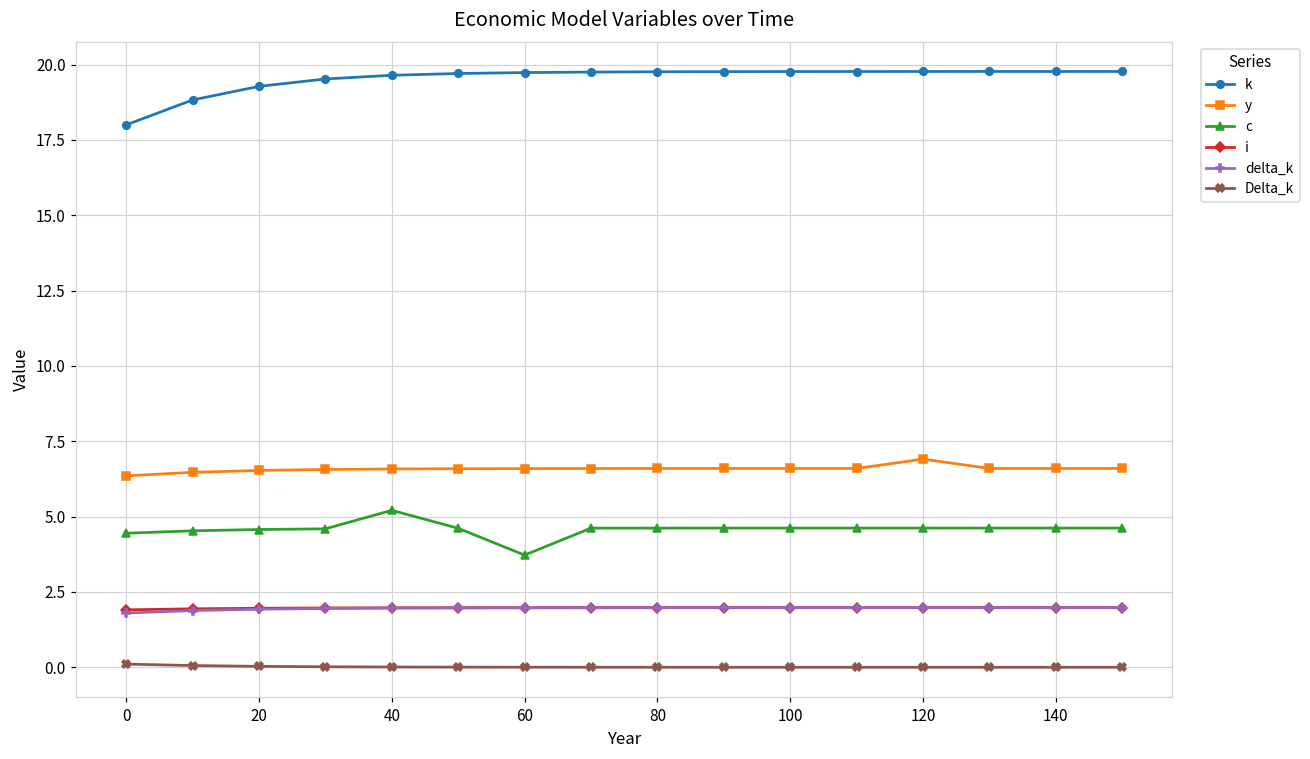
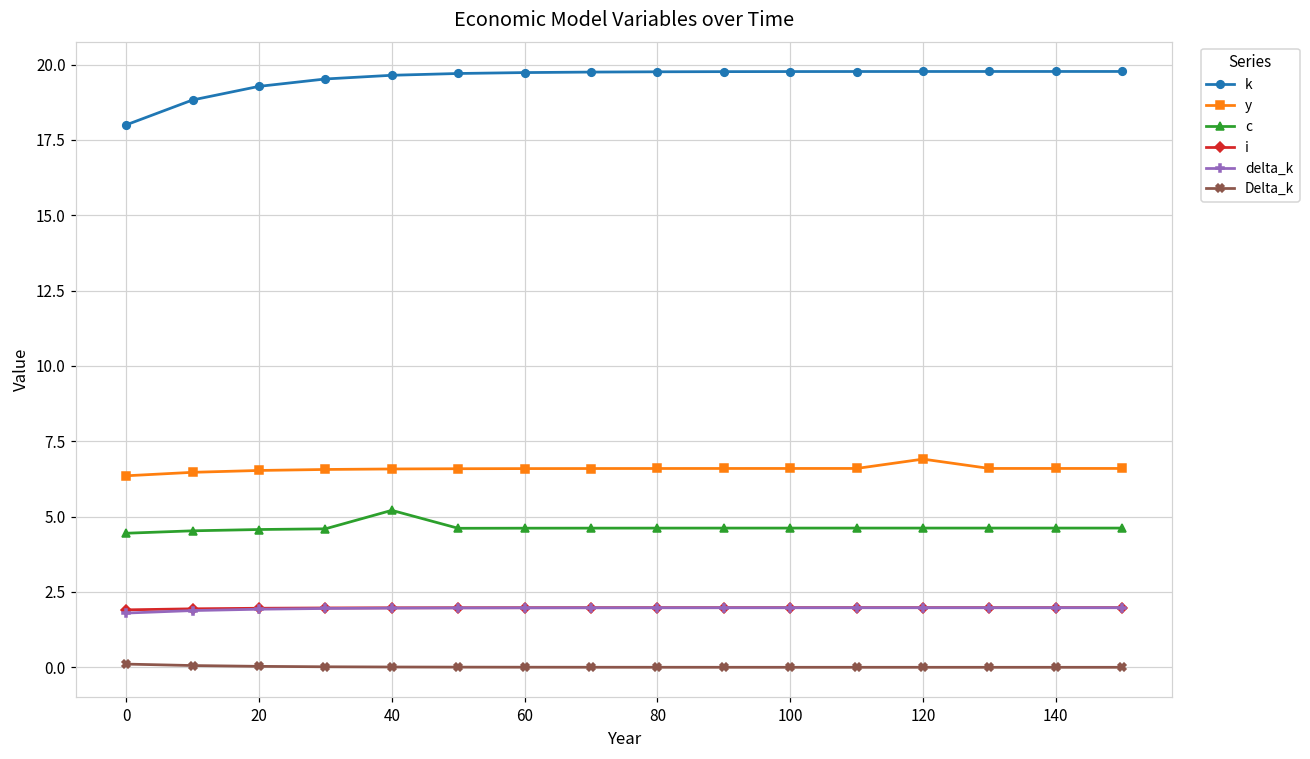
c, 60: 3.7 -> 4.6
